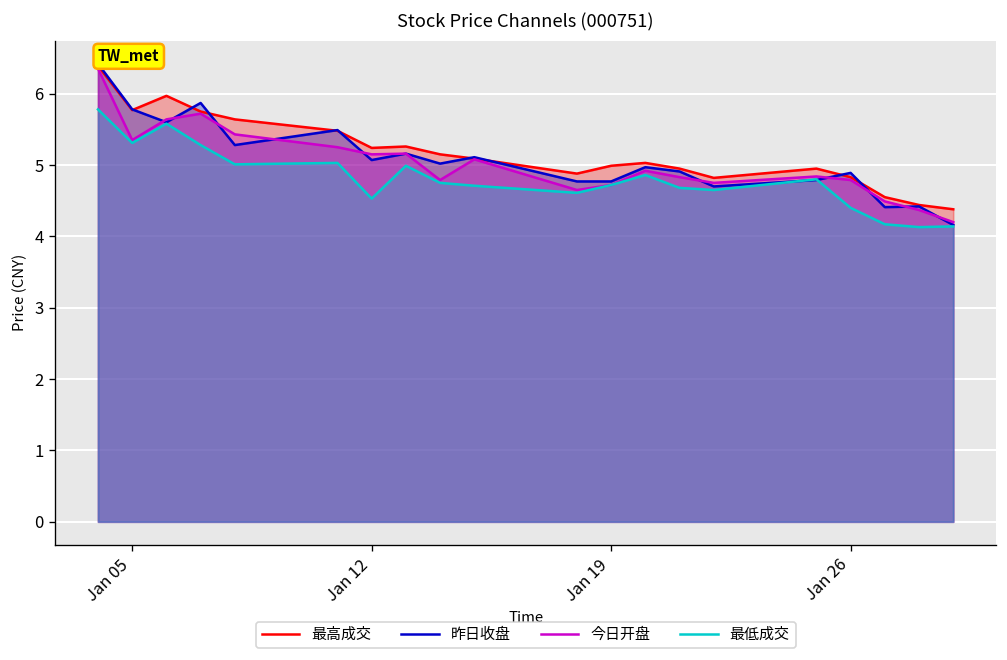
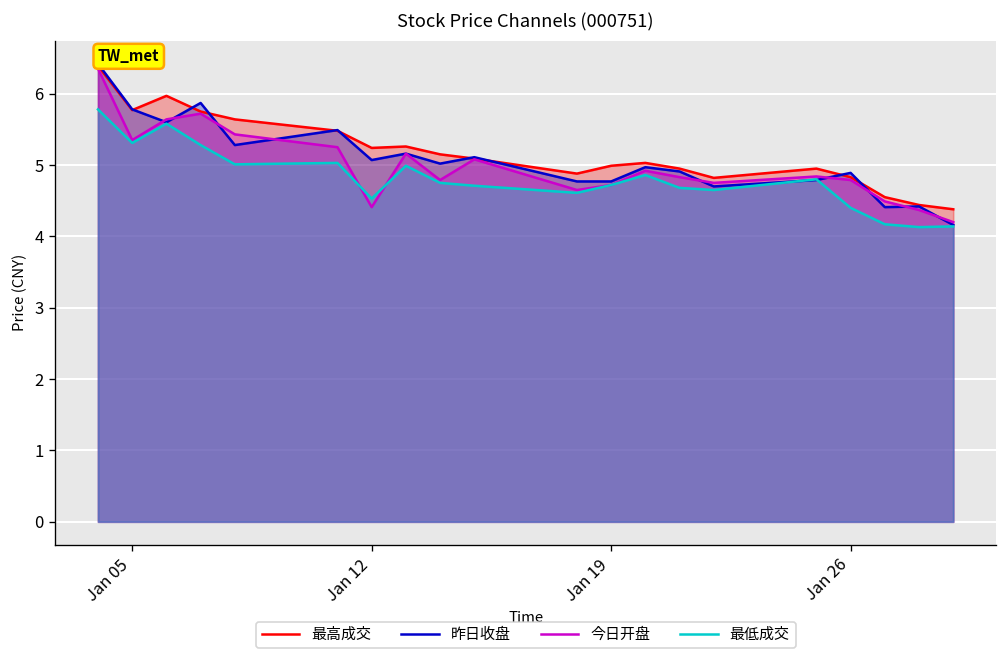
今日开盘, Jan 12: 5.2 -> 4.4
